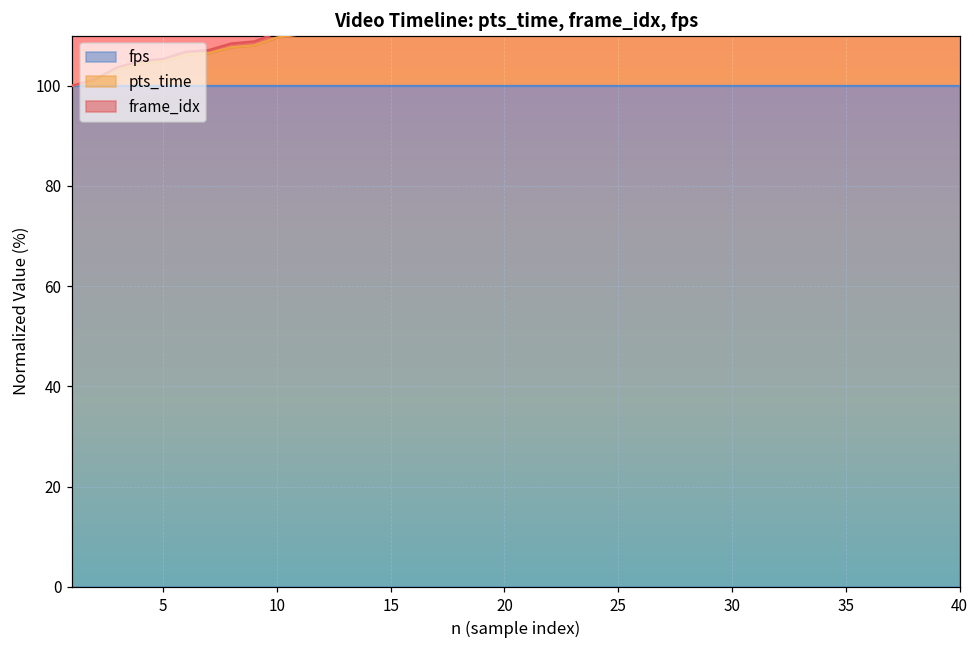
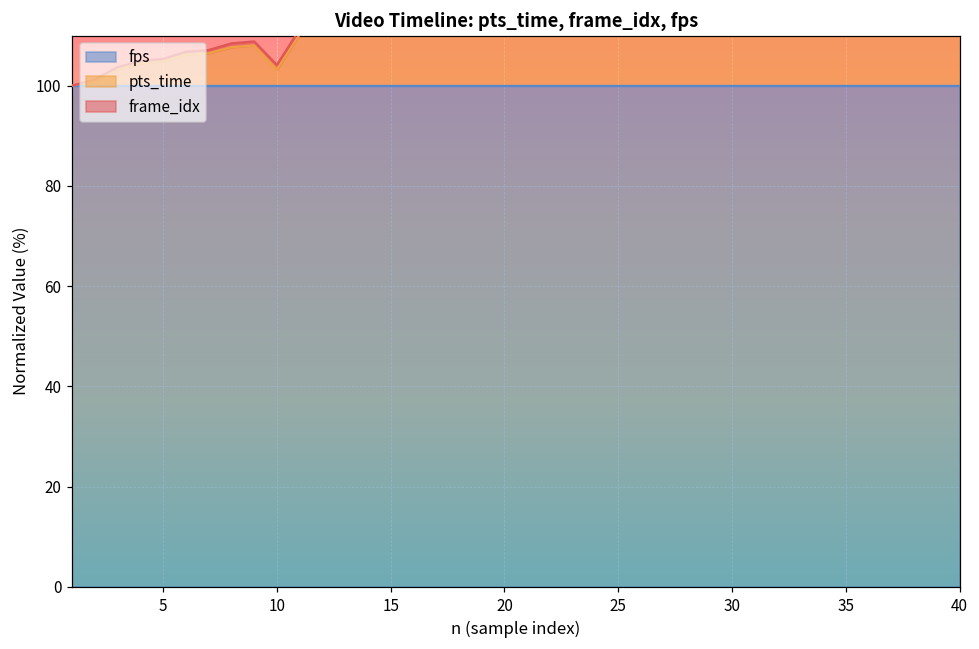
pts_time, 10: 110 -> 103
